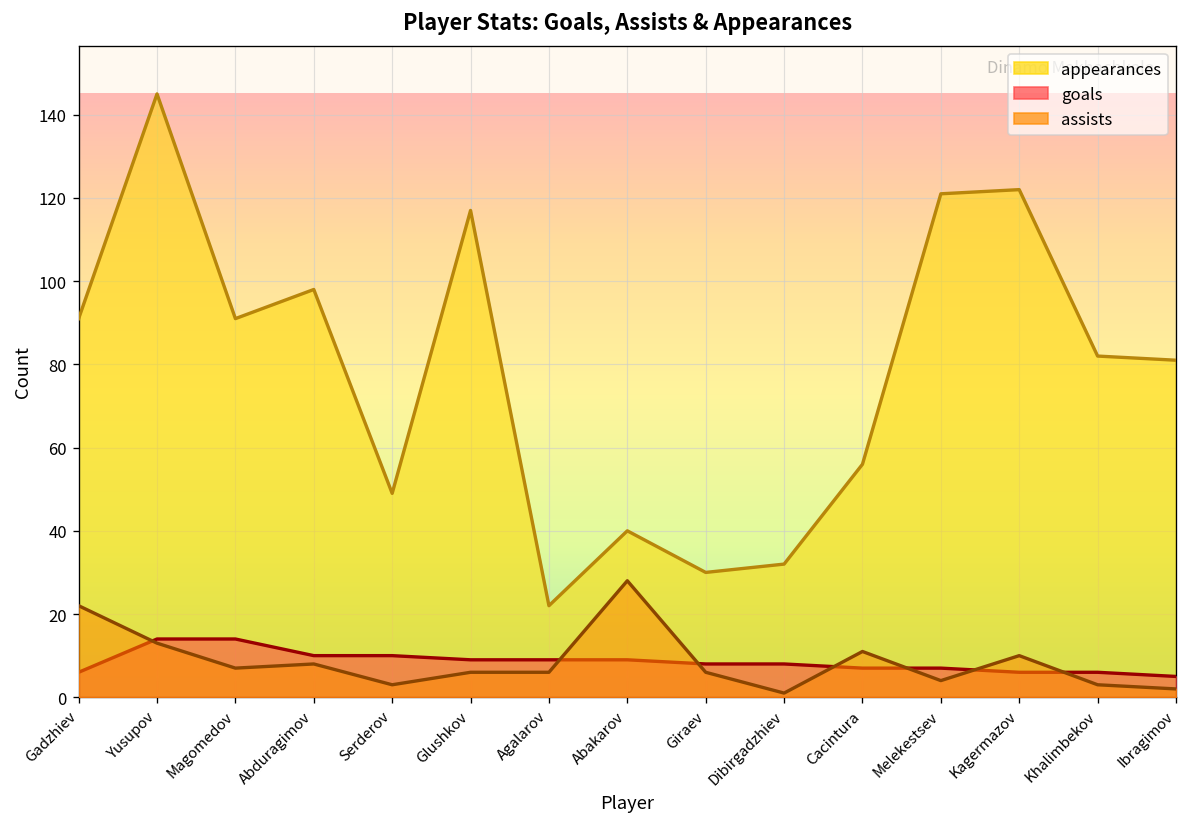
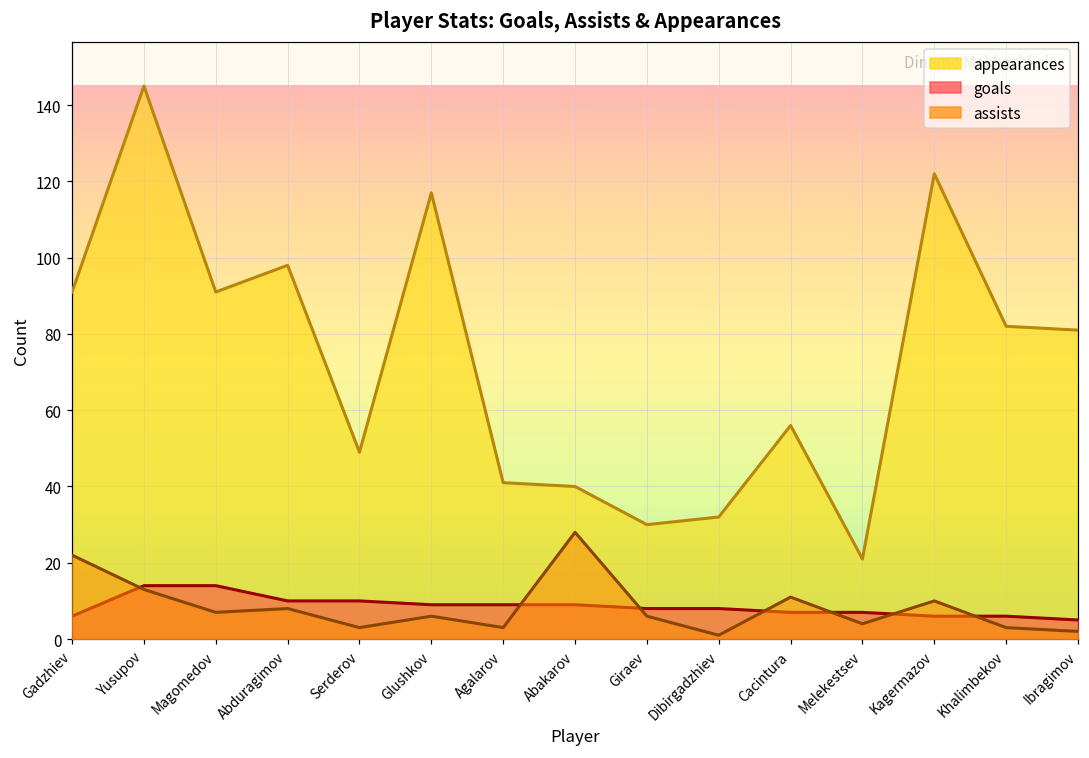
appearances, Agalarov: 22 -> 41
assists, Agalarov: 6 -> 3
appearances, Melekestsev: 121 -> 21
